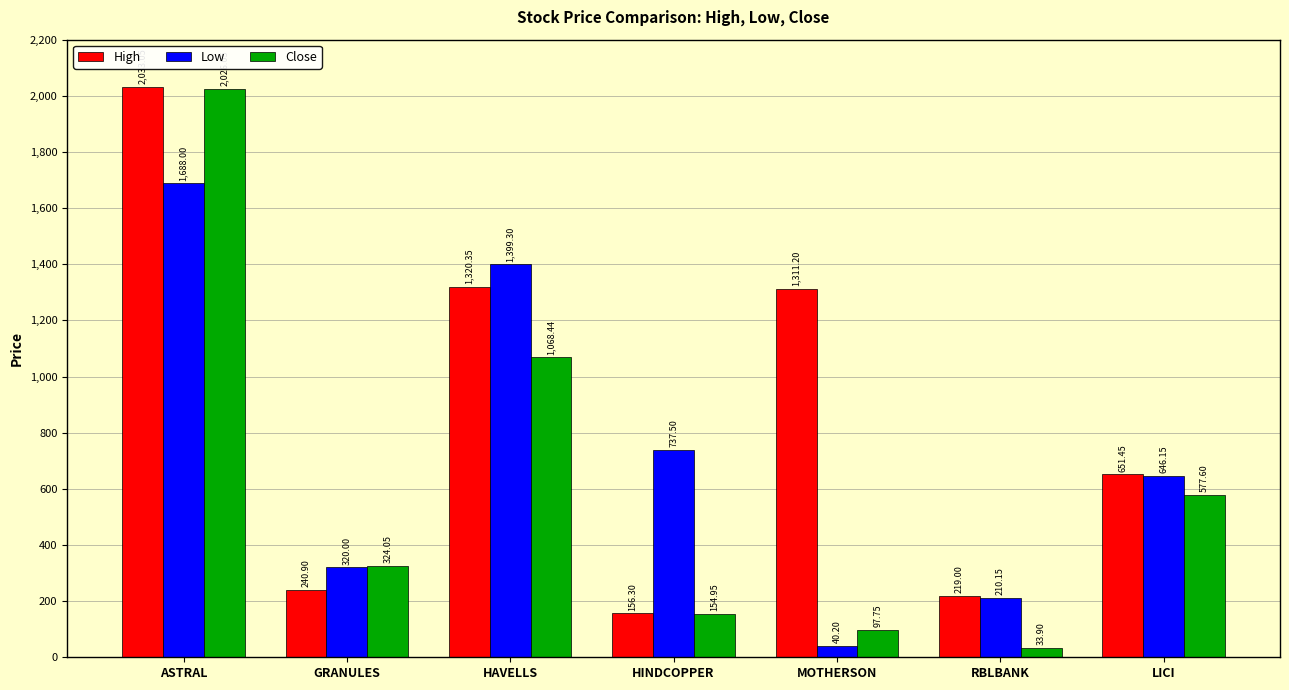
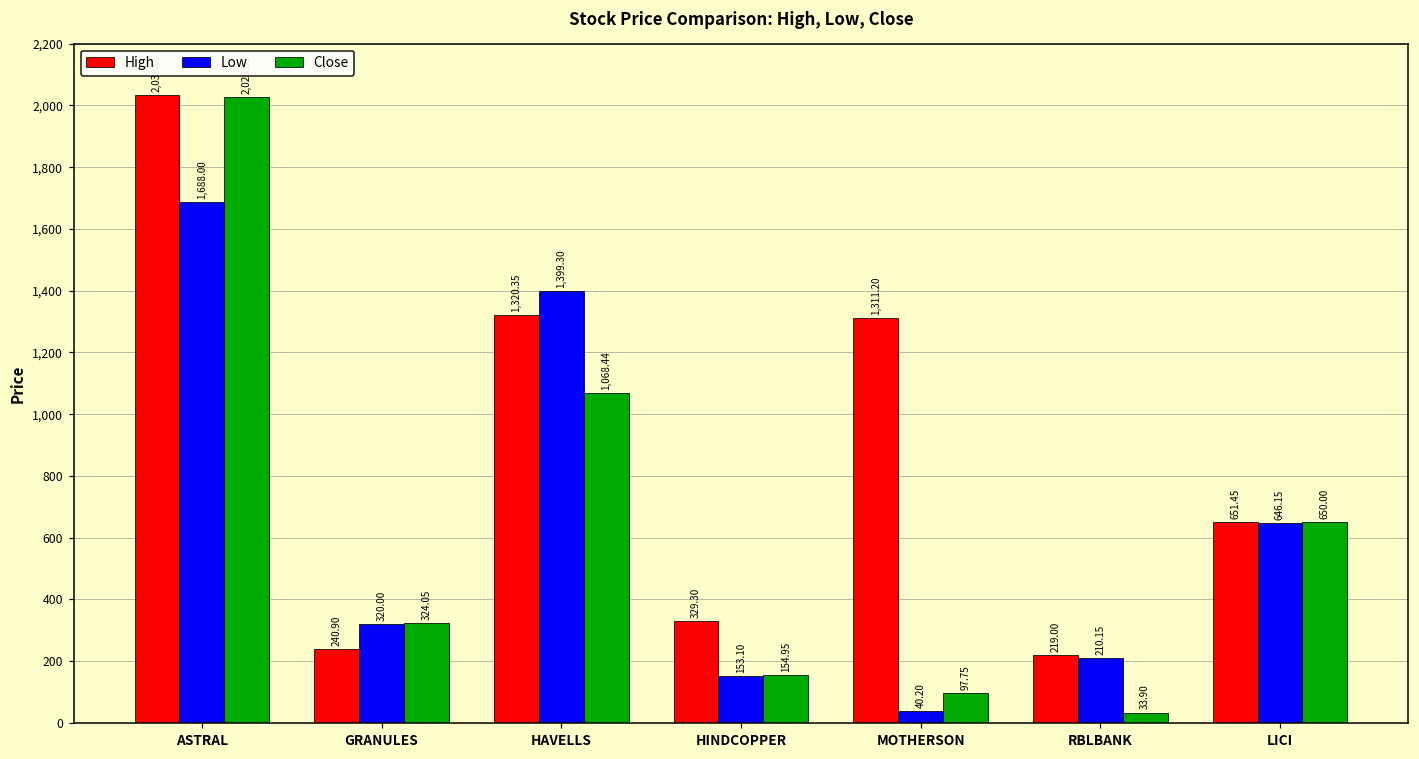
High, HINDCOPPER: 156.30 -> 329.30
Low, HINDCOPPER: 737.50 -> 153.10
Close, LICI: 577.60 -> 650.00
